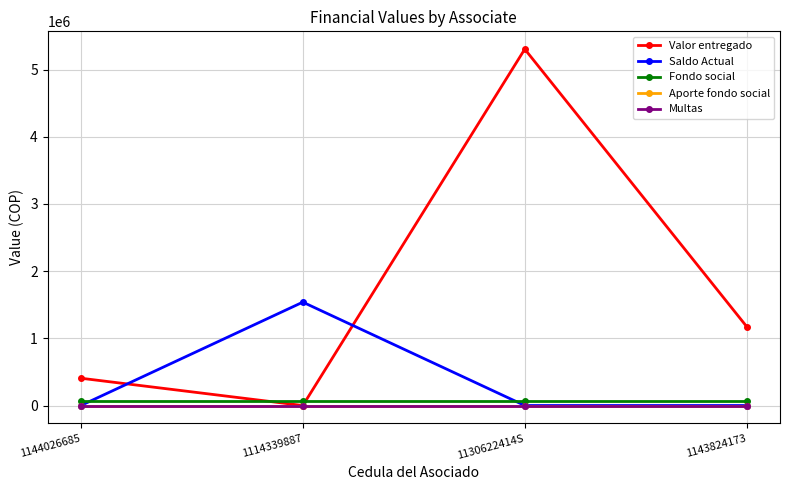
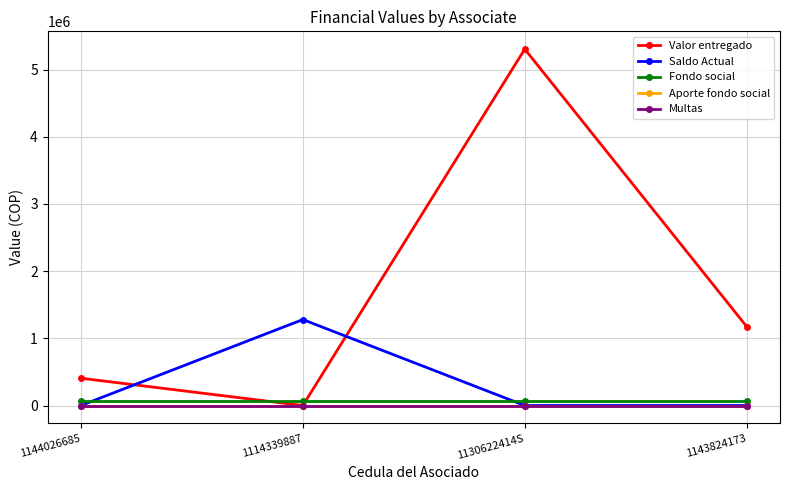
Saldo Actual, 1114339887: 1500000 -> 1300000
